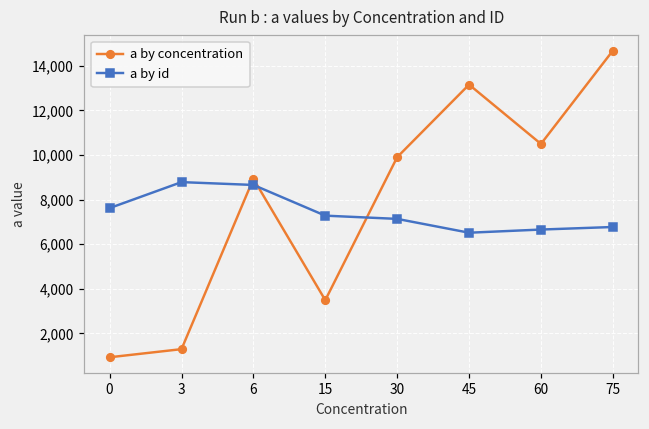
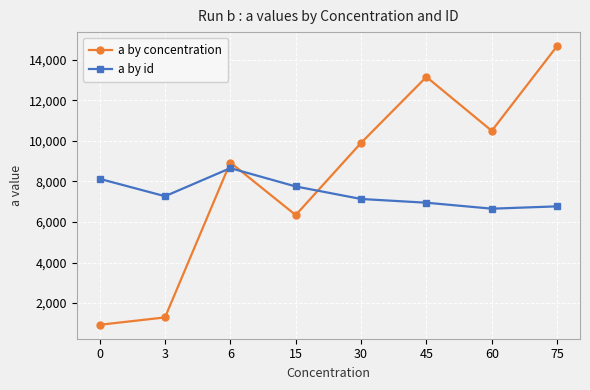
a by id, 0: 7,600 -> 8,100
a by id, 3: 8,800 -> 7,300
a by concentration, 15: 3,500 -> 6,300
a by id, 15: 7,300 -> 7,800
a by id, 45: 6,500 -> 7,000
